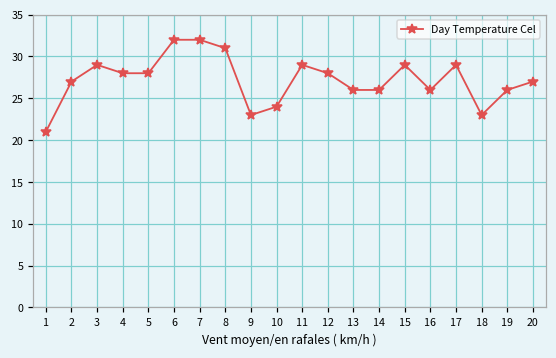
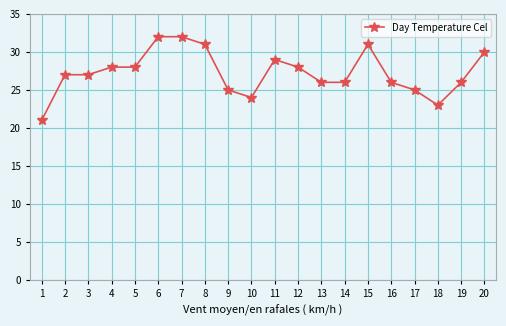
3: 29 -> 27
9: 23 -> 25
15: 29 -> 31
17: 29 -> 25
20: 27 -> 30
